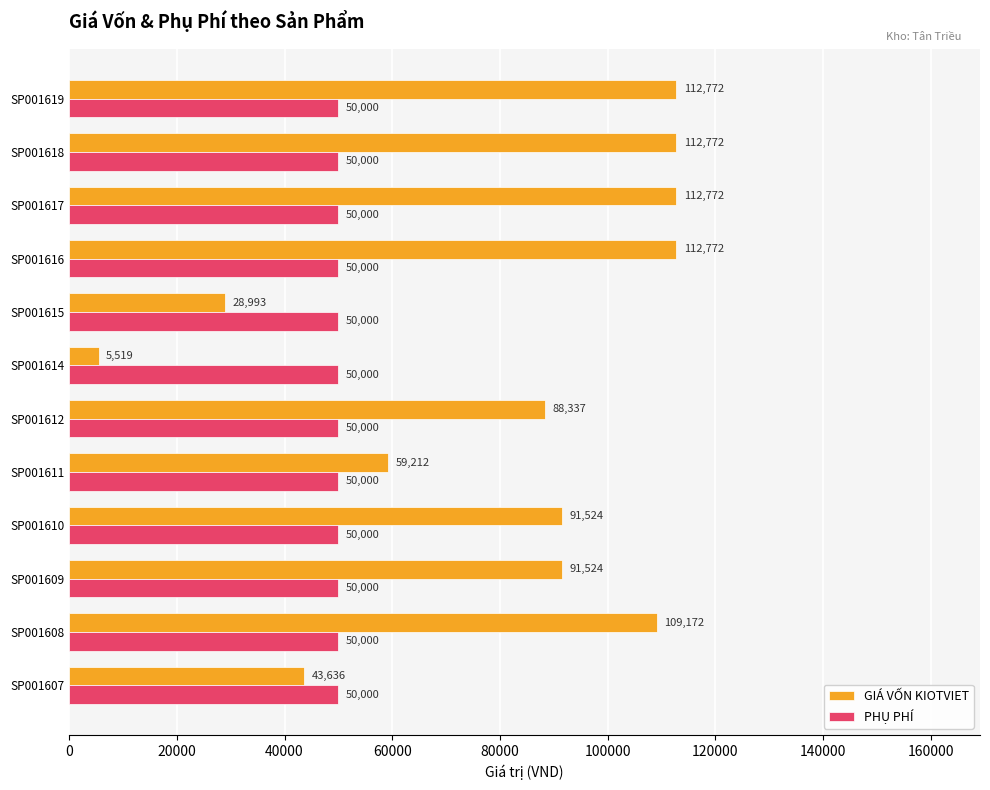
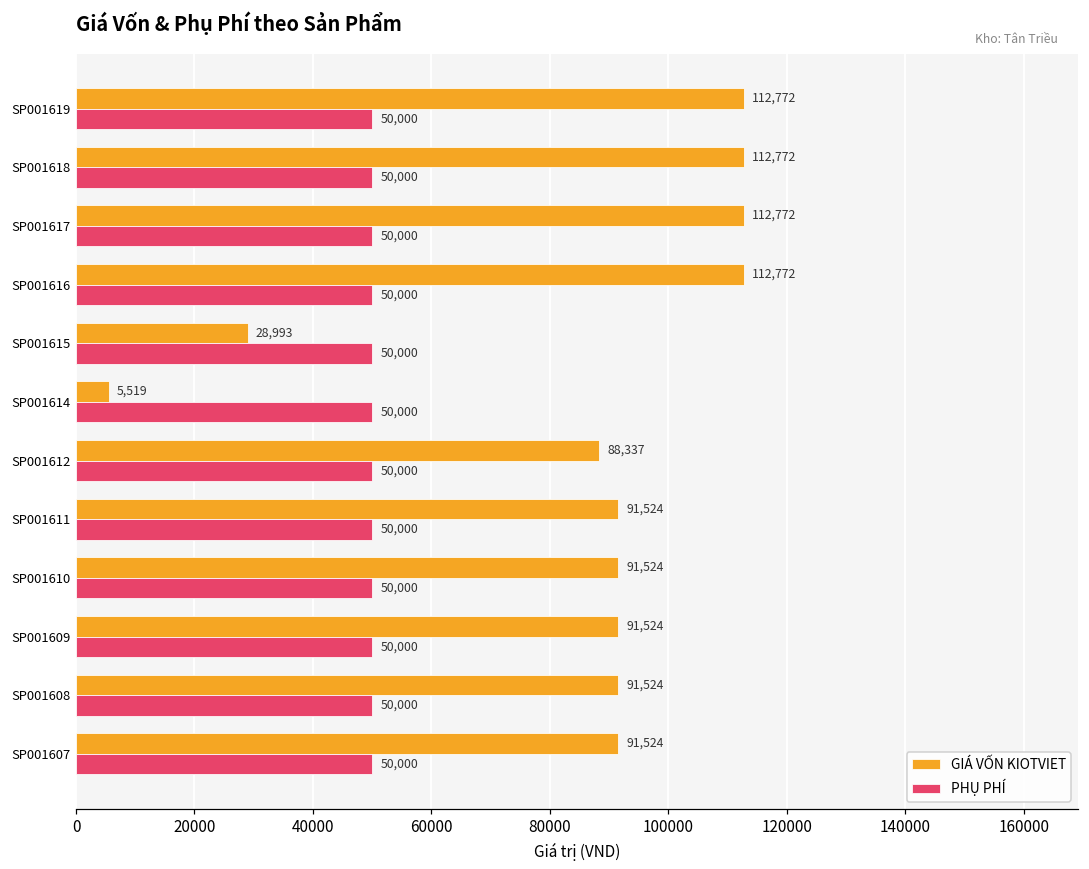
GIÁ VỐN KIOTVIET, SP001611: 59,212 -> 91,524
GIÁ VỐN KIOTVIET, SP001608: 109,172 -> 91,524
GIÁ VỐN KIOTVIET, SP001607: 43,636 -> 91,524
